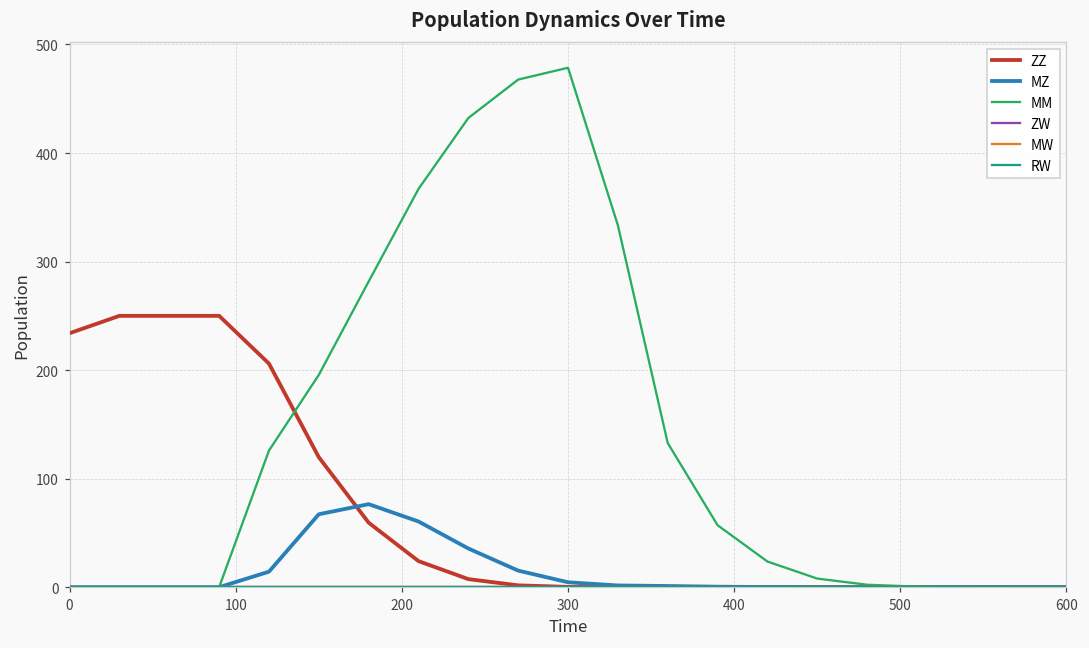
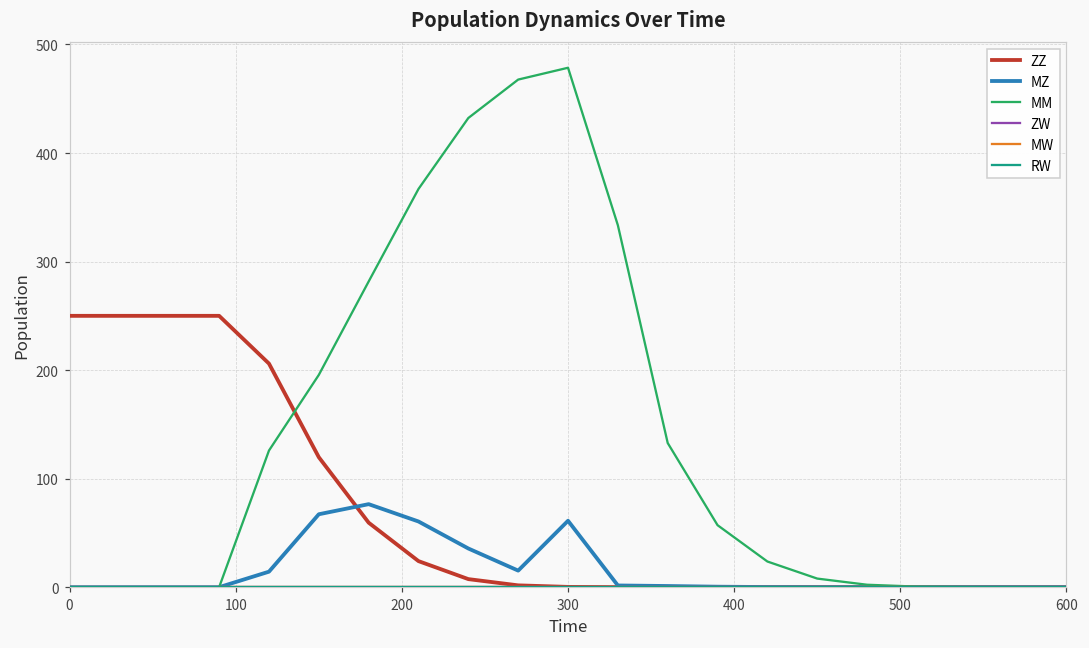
ZZ, 0: 230 -> 250
MZ, 300: 0 -> 60
